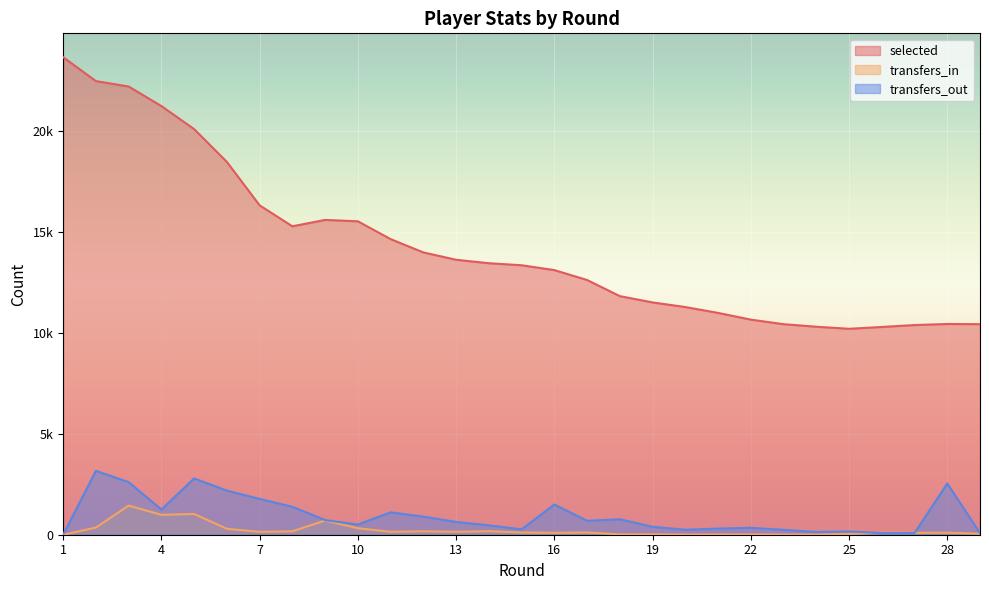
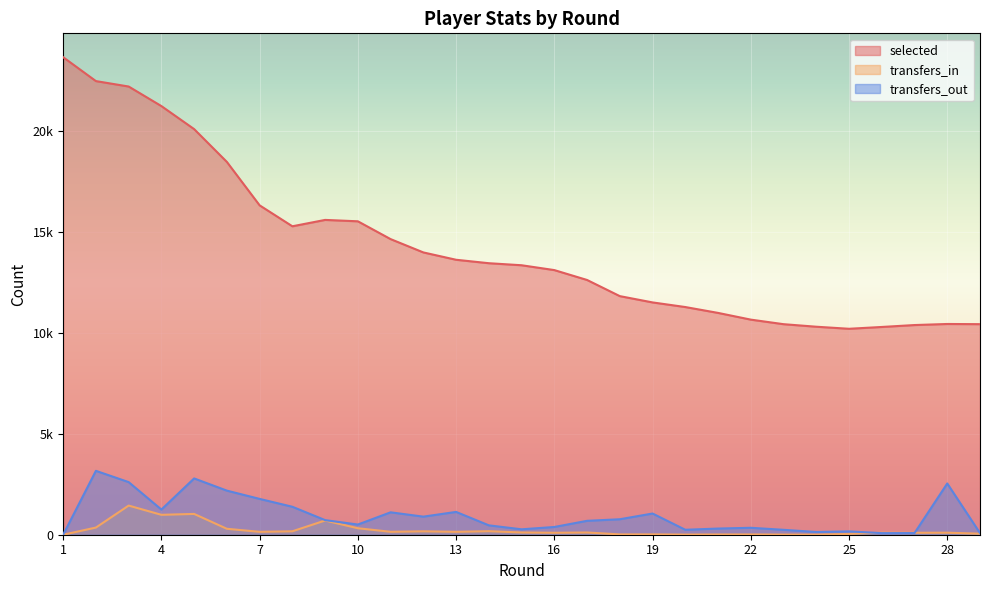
transfers_out, 13: 600 -> 1100
transfers_out, 16: 1500 -> 400
transfers_out, 19: 400 -> 1100
